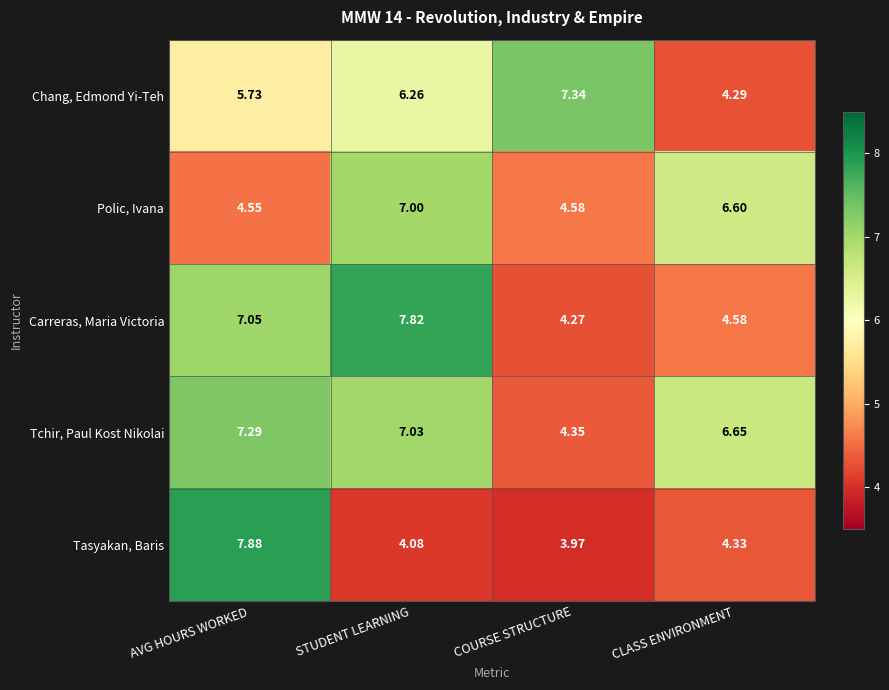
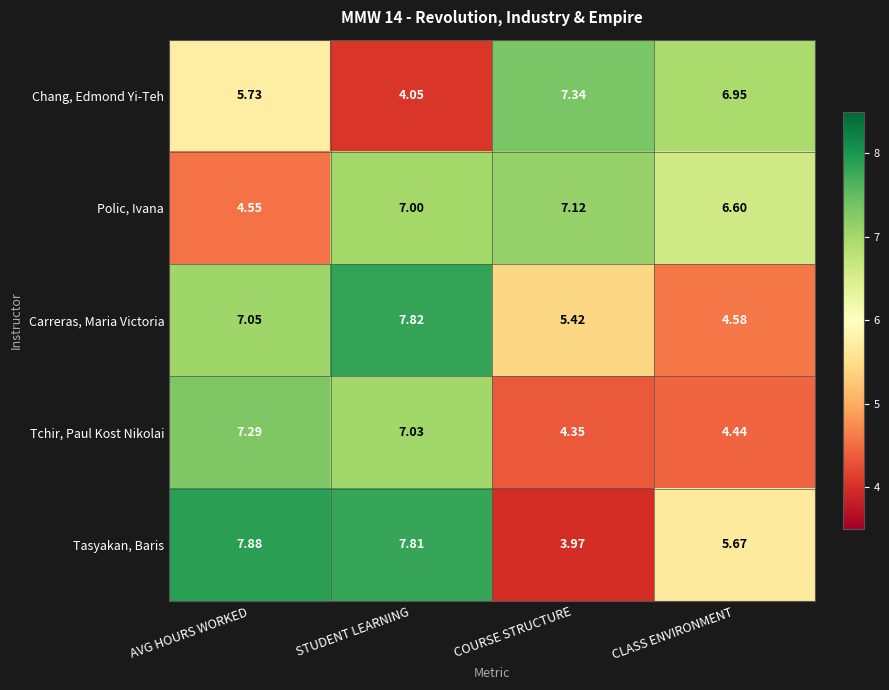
Chang, Edmond Yi-Teh, STUDENT LEARNING: 6.26 -> 4.05
Chang, Edmond Yi-Teh, CLASS ENVIRONMENT: 4.29 -> 6.95
Polic, Ivana, COURSE STRUCTURE: 4.58 -> 7.12
Carreras, Maria Victoria, COURSE STRUCTURE: 4.27 -> 5.42
Tchir, Paul Kost Nikolai, CLASS ENVIRONMENT: 6.65 -> 4.44
Tasyakan, Baris, STUDENT LEARNING: 4.08 -> 7.81
Tasyakan, Baris, CLASS ENVIRONMENT: 4.33 -> 5.67
